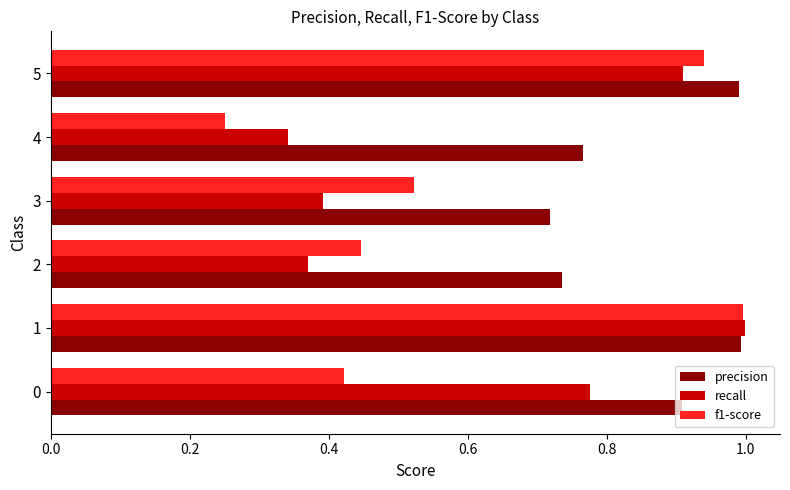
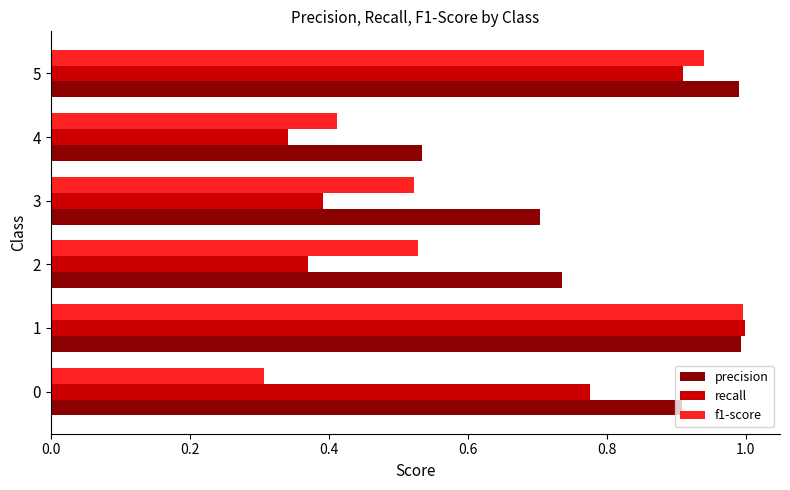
f1-score, 4: 0.25 -> 0.41
precision, 4: 0.77 -> 0.53
precision, 3: 0.72 -> 0.70
f1-score, 2: 0.45 -> 0.53
f1-score, 0: 0.42 -> 0.31
